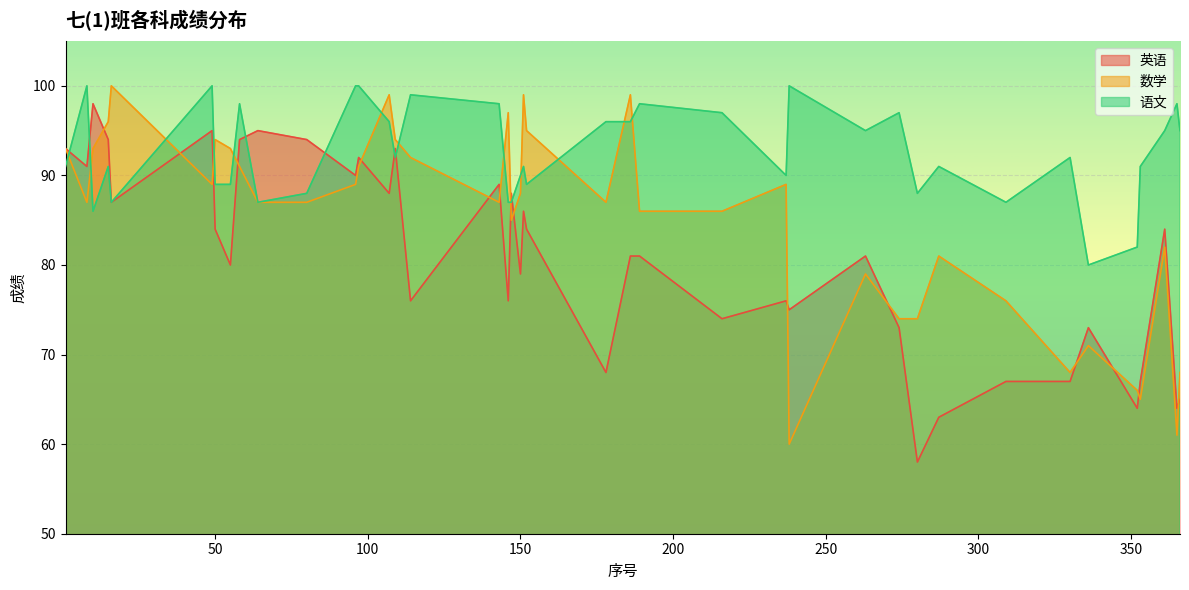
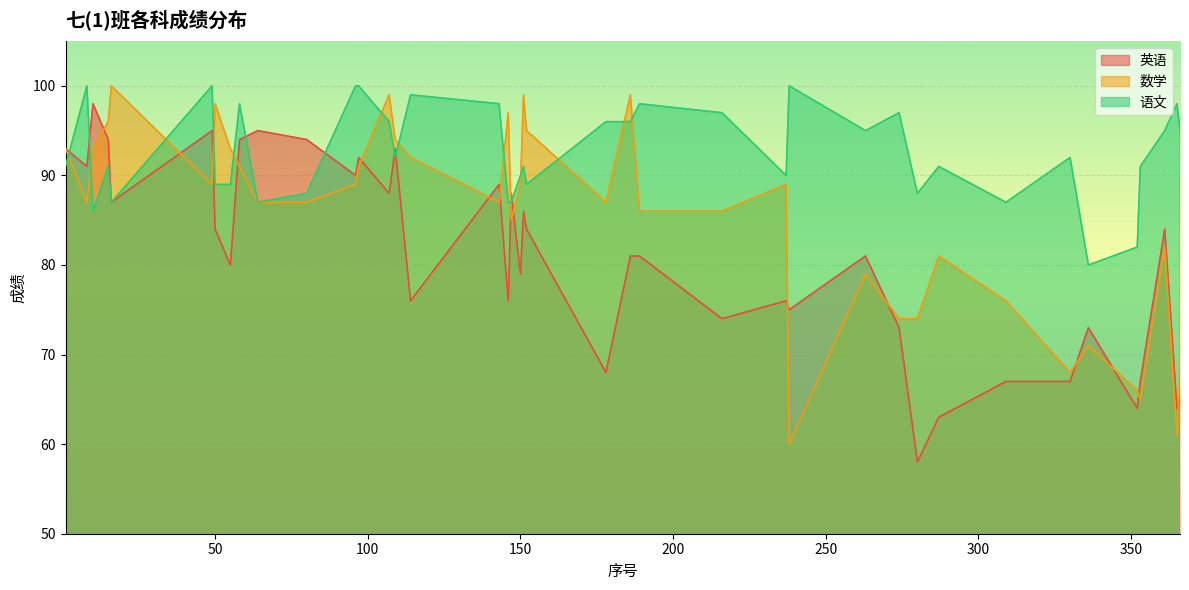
数学, 50: 94 -> 98
数学, 150: 88 -> 89
